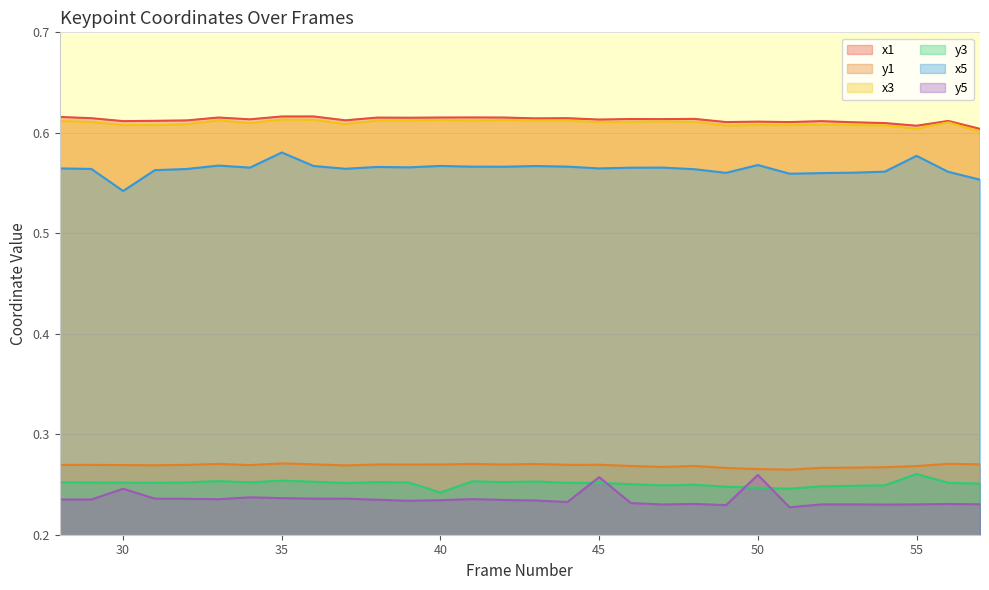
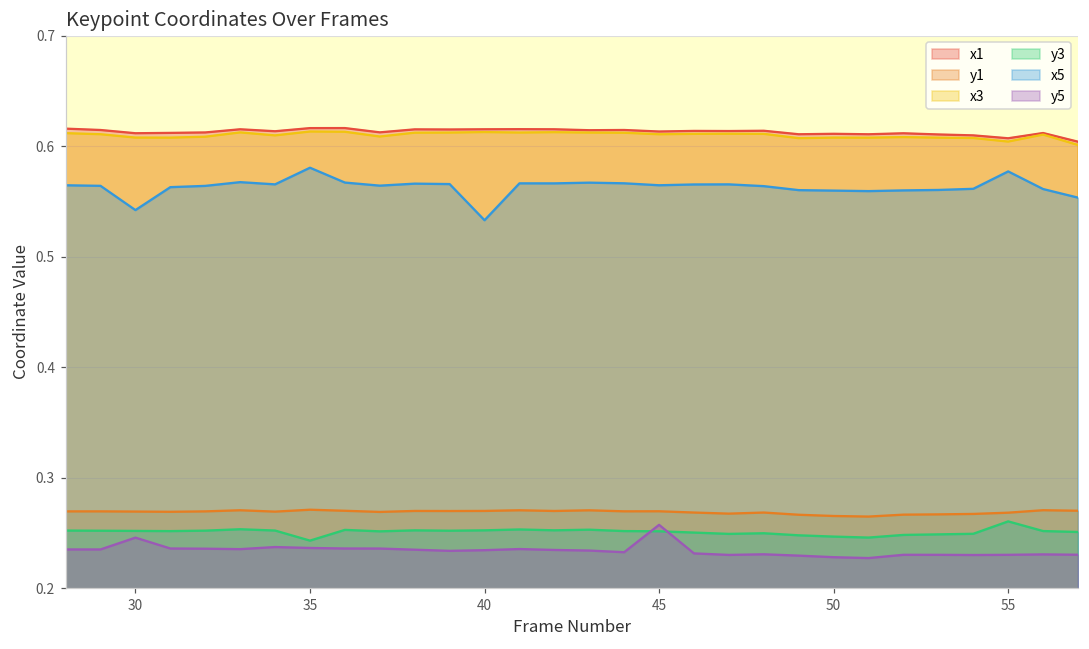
y3, 35: 0.254 -> 0.243
y3, 40: 0.242 -> 0.252
x5, 40: 0.567 -> 0.533
x5, 50: 0.568 -> 0.560
y5, 50: 0.260 -> 0.228
